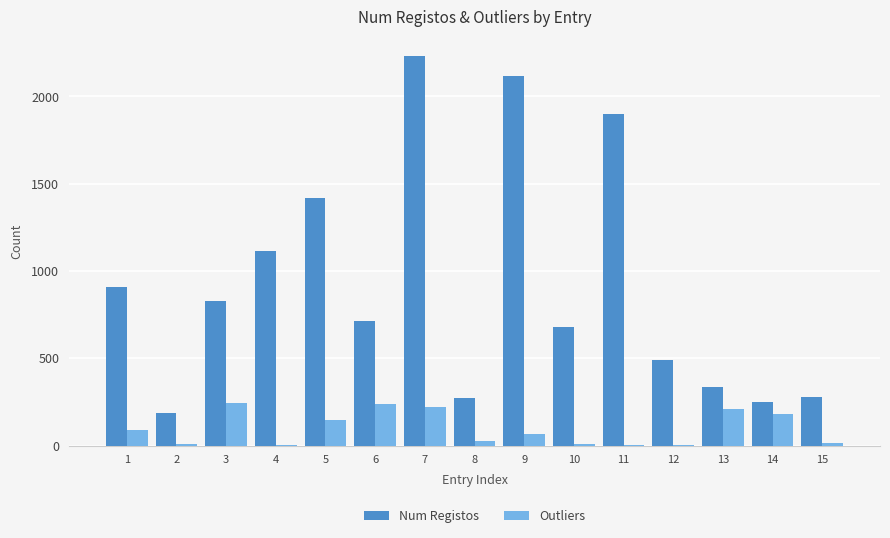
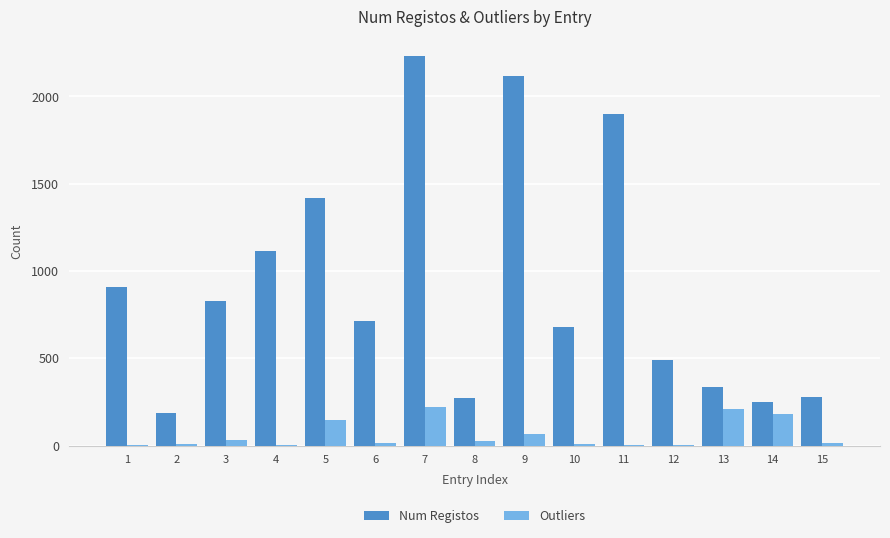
Outliers, 1: 90 -> 10
Outliers, 3: 250 -> 30
Outliers, 6: 240 -> 10
